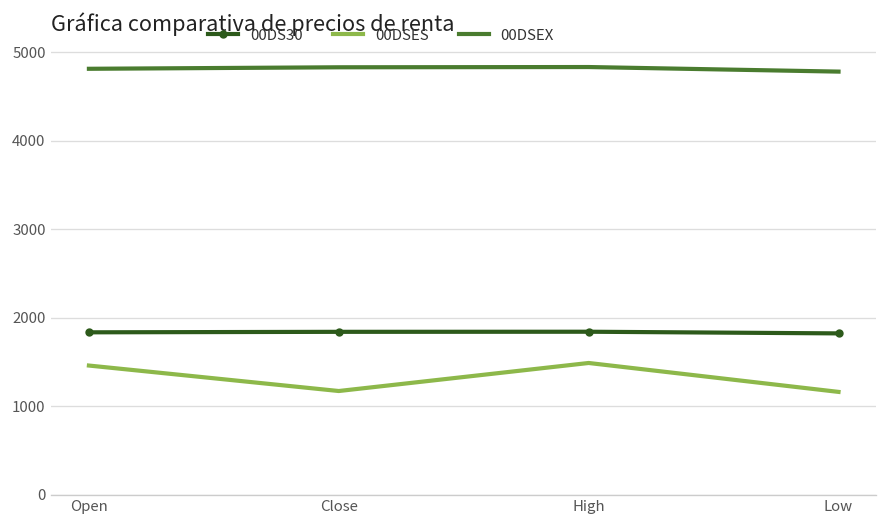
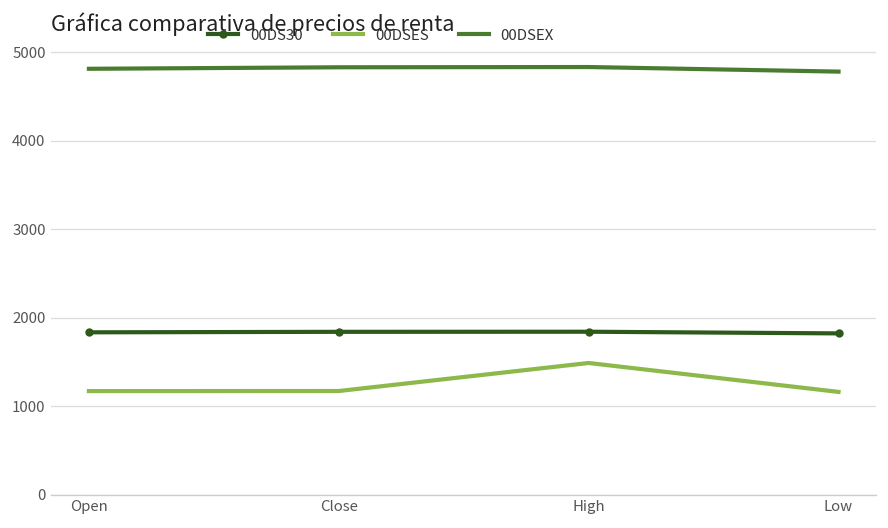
00DSES, Open: 1500 -> 1200
